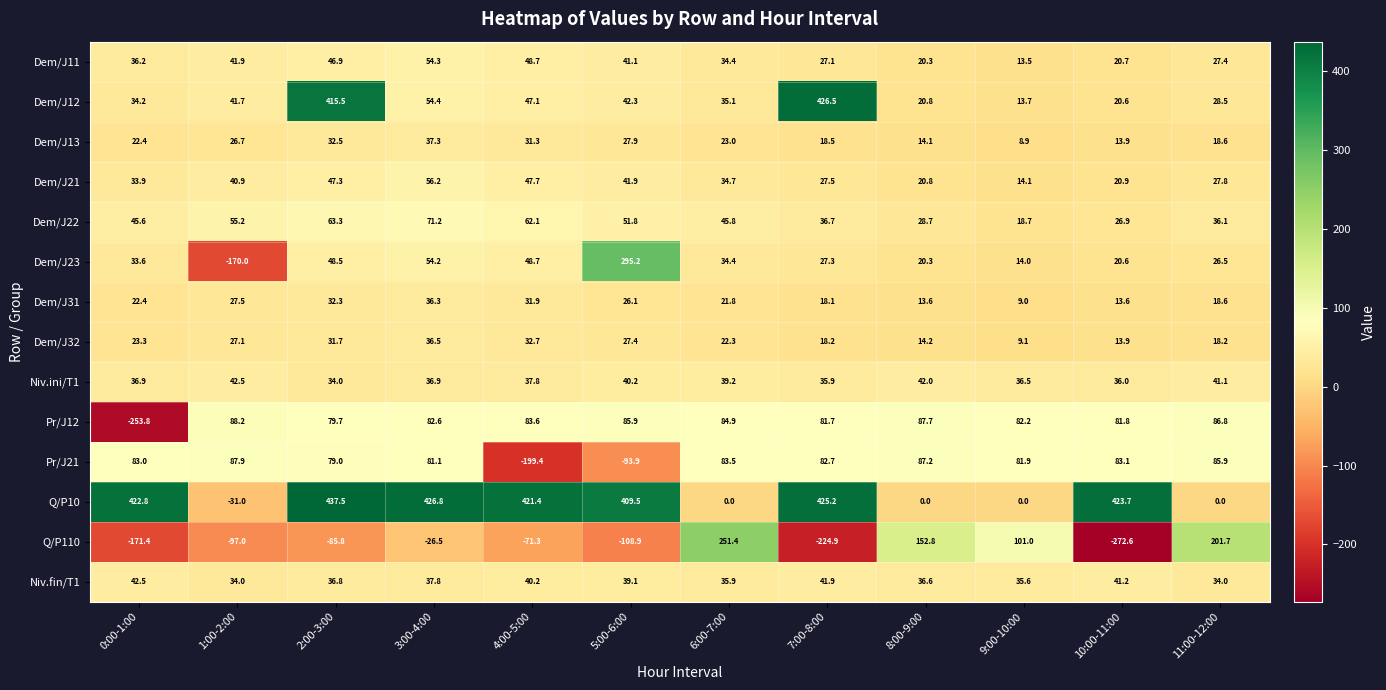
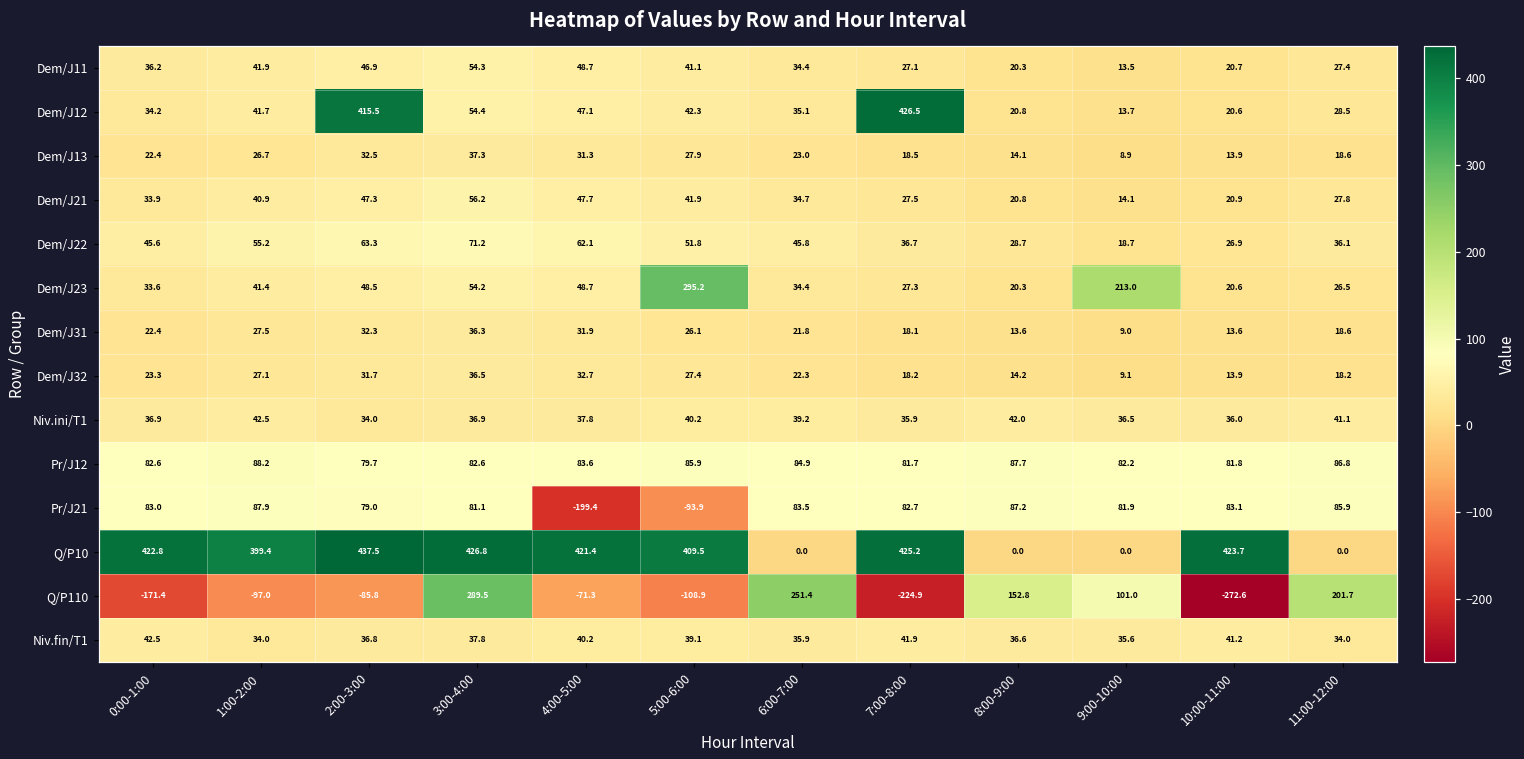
Dem/J23, 1:00-2:00: -170.0 -> 41.4
Dem/J23, 9:00-10:00: 14.0 -> 213.0
Pr/J12, 0:00-1:00: -253.8 -> 82.6
Q/P10, 1:00-2:00: -31.0 -> 399.4
Q/P110, 3:00-4:00: -26.5 -> 289.5
